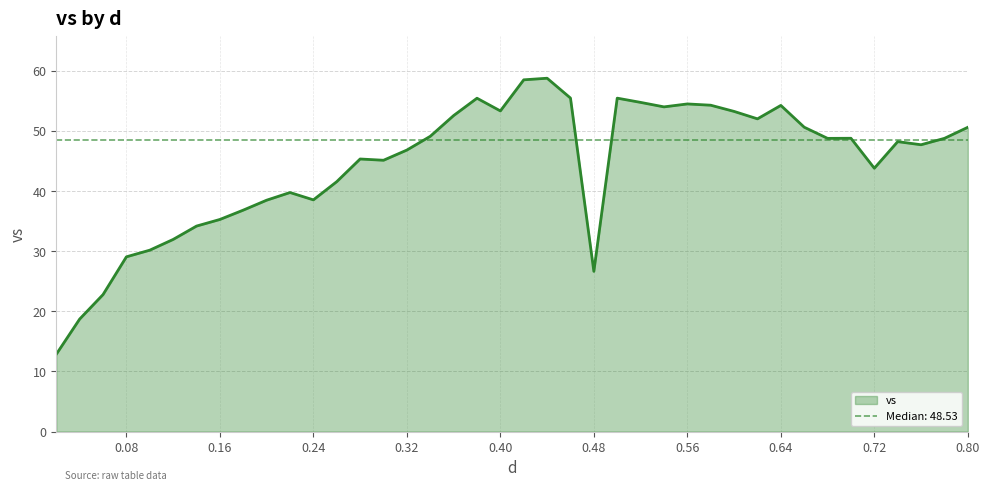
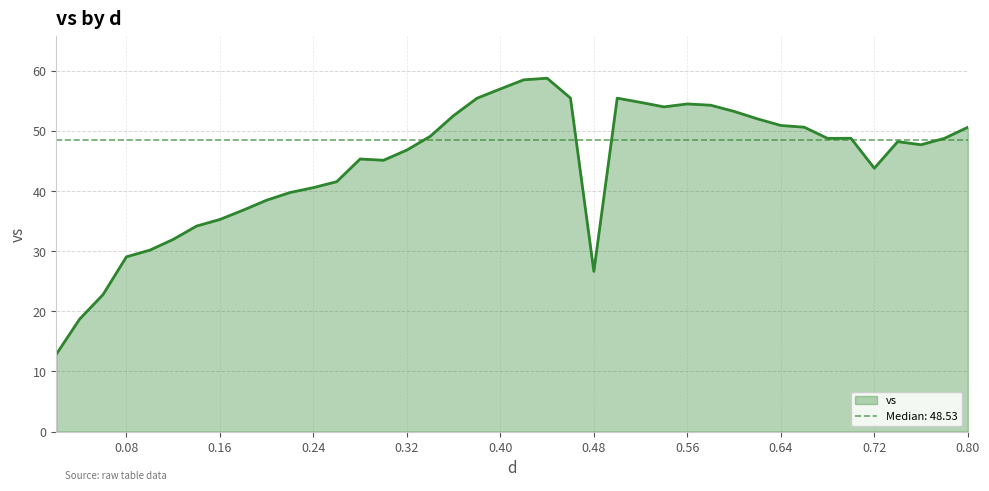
0.24: 39 -> 41
0.40: 53 -> 57
0.64: 54 -> 51
